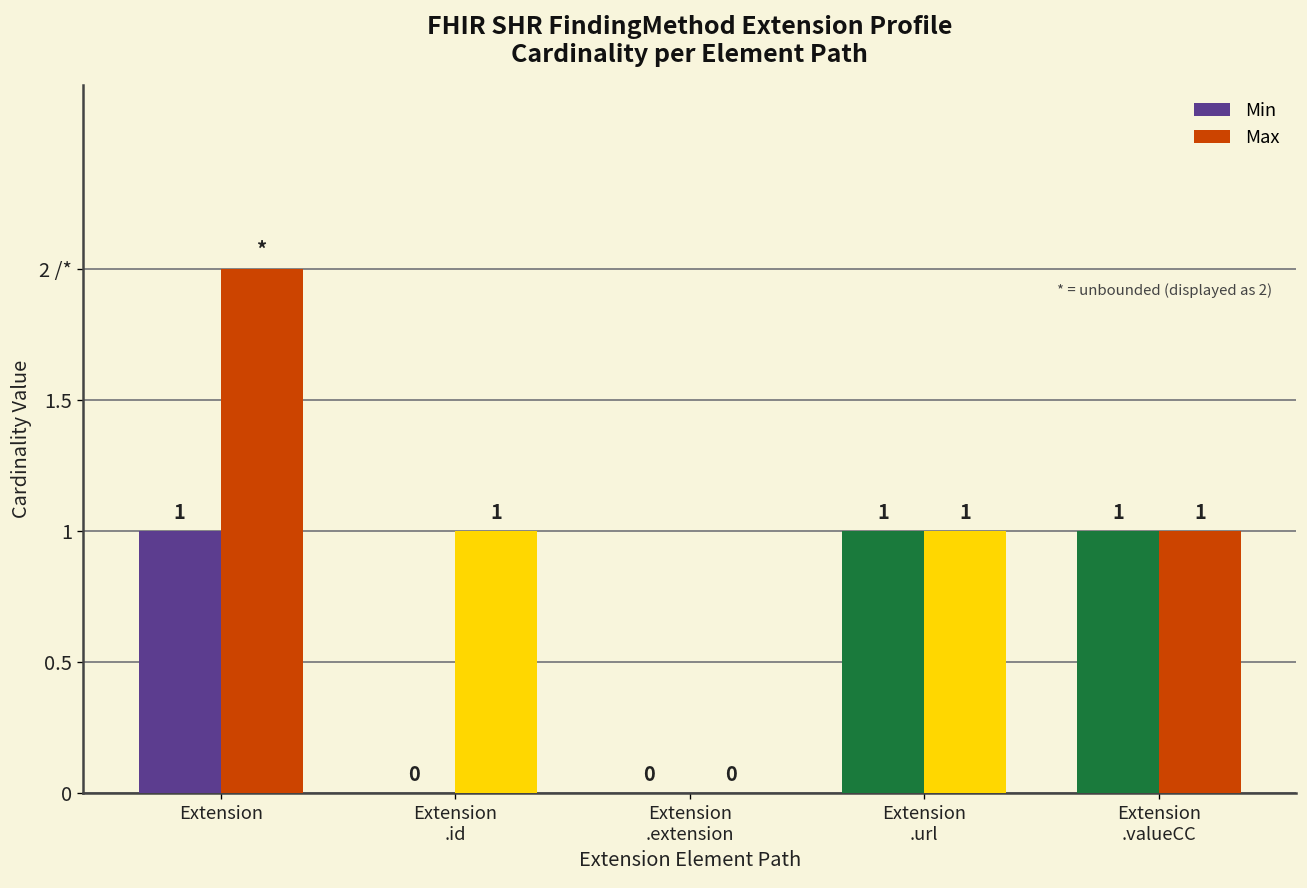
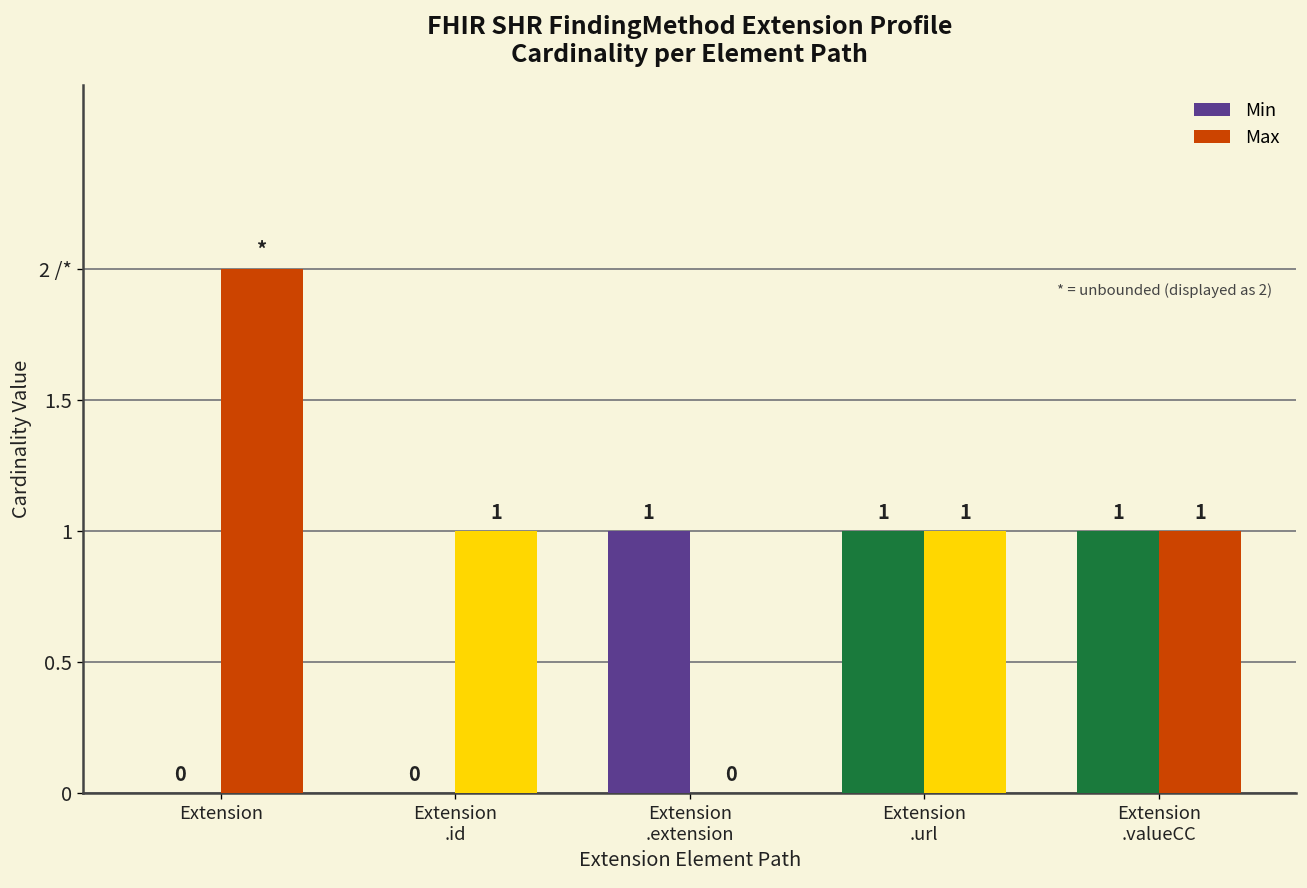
Min, Extension: 1 -> 0
Min, Extension .extension: 0 -> 1
